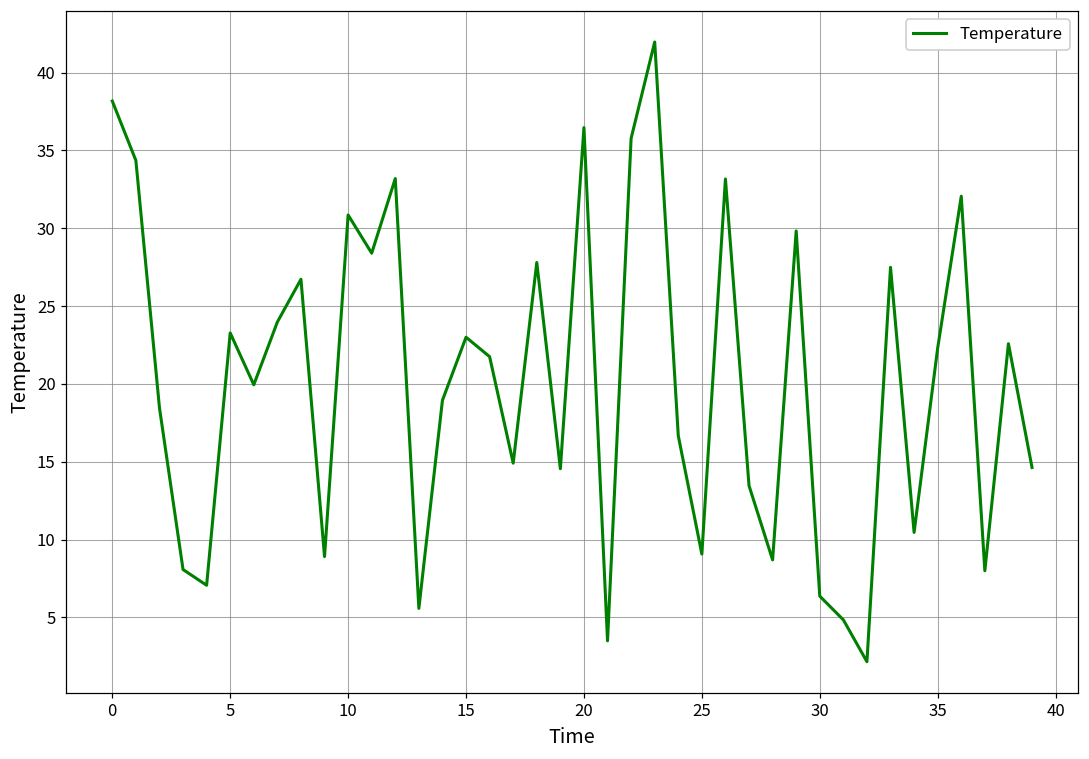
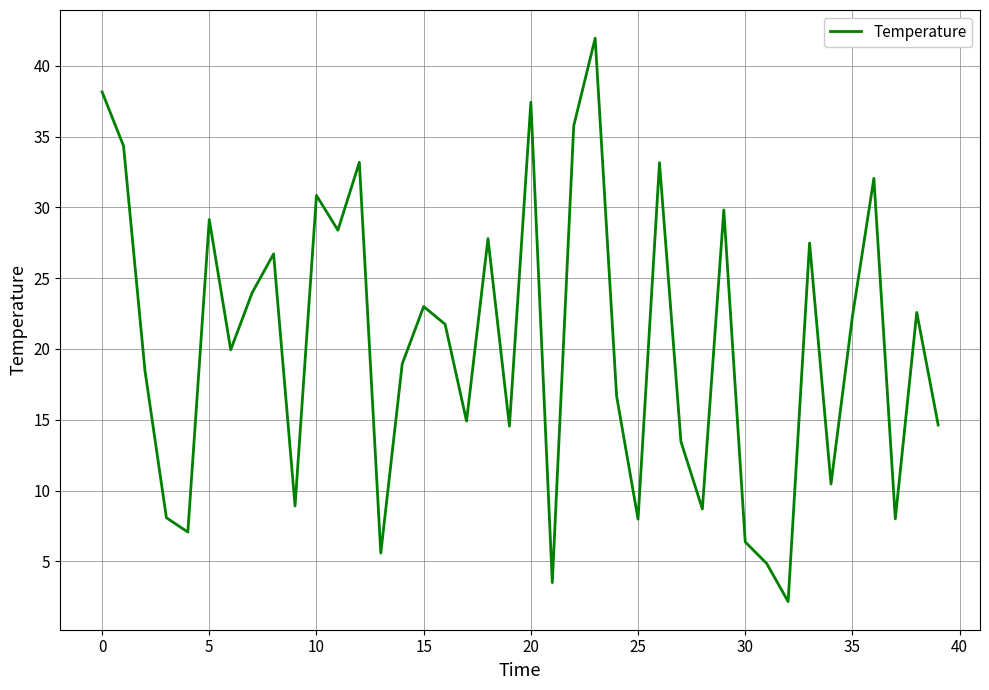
5: 23.3 -> 29.1
20: 36.5 -> 37.4
25: 9.1 -> 8.0
